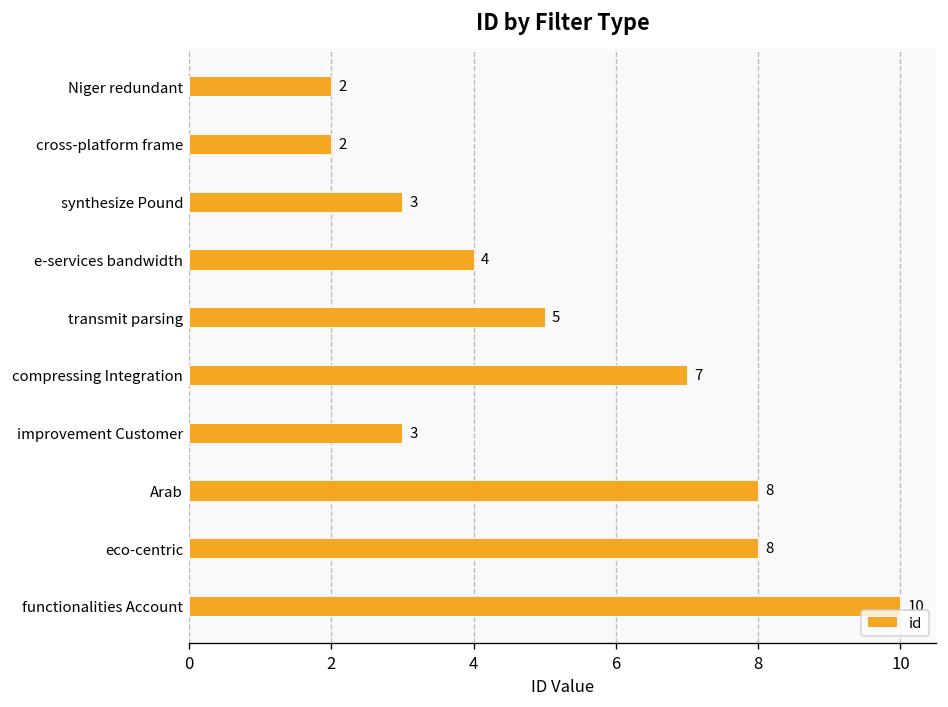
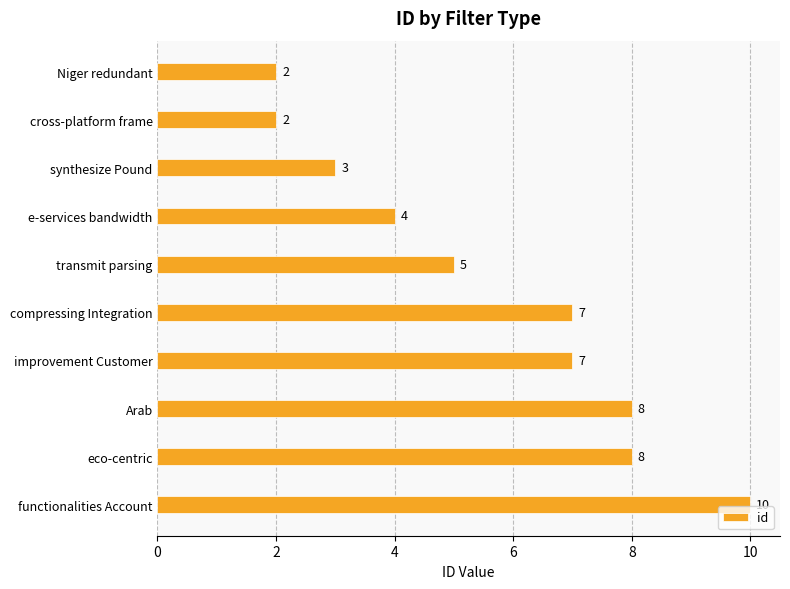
improvement Customer: 3 -> 7
